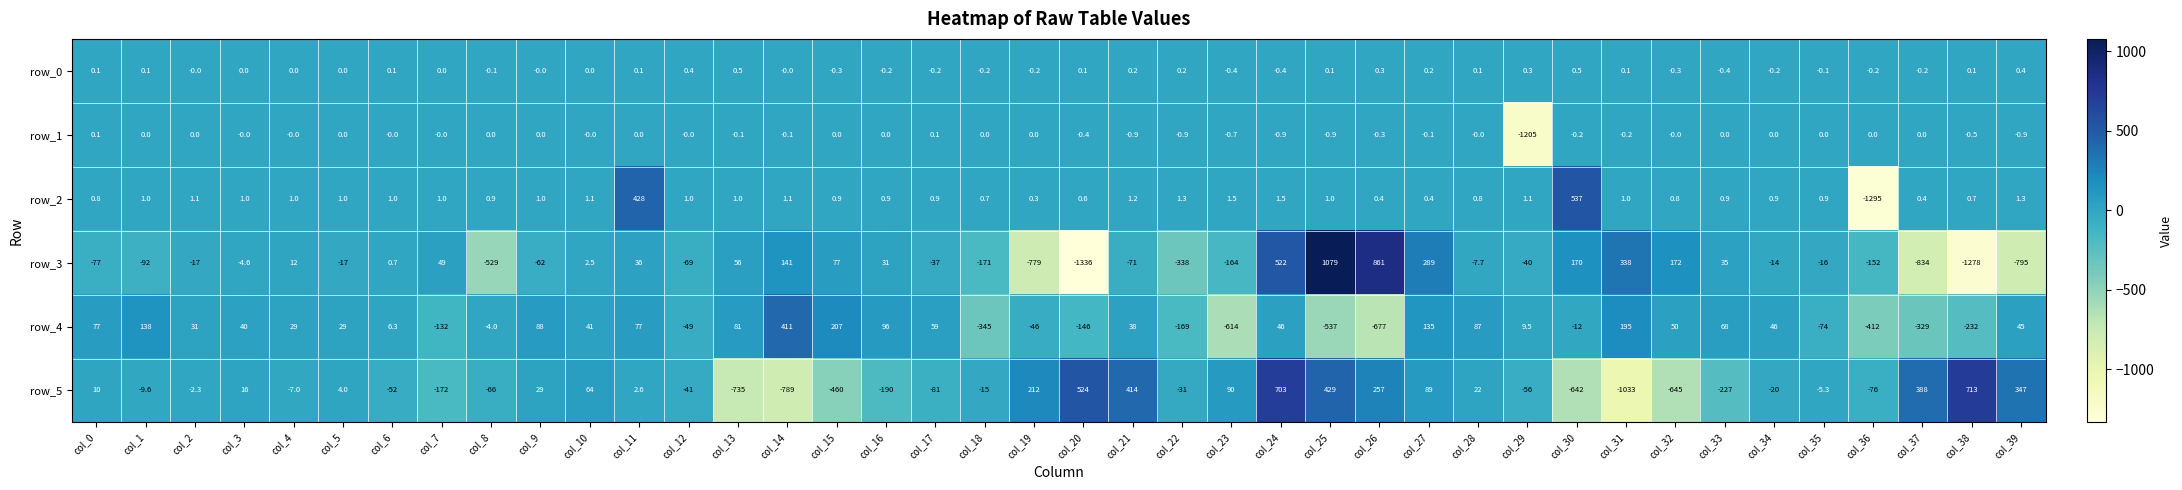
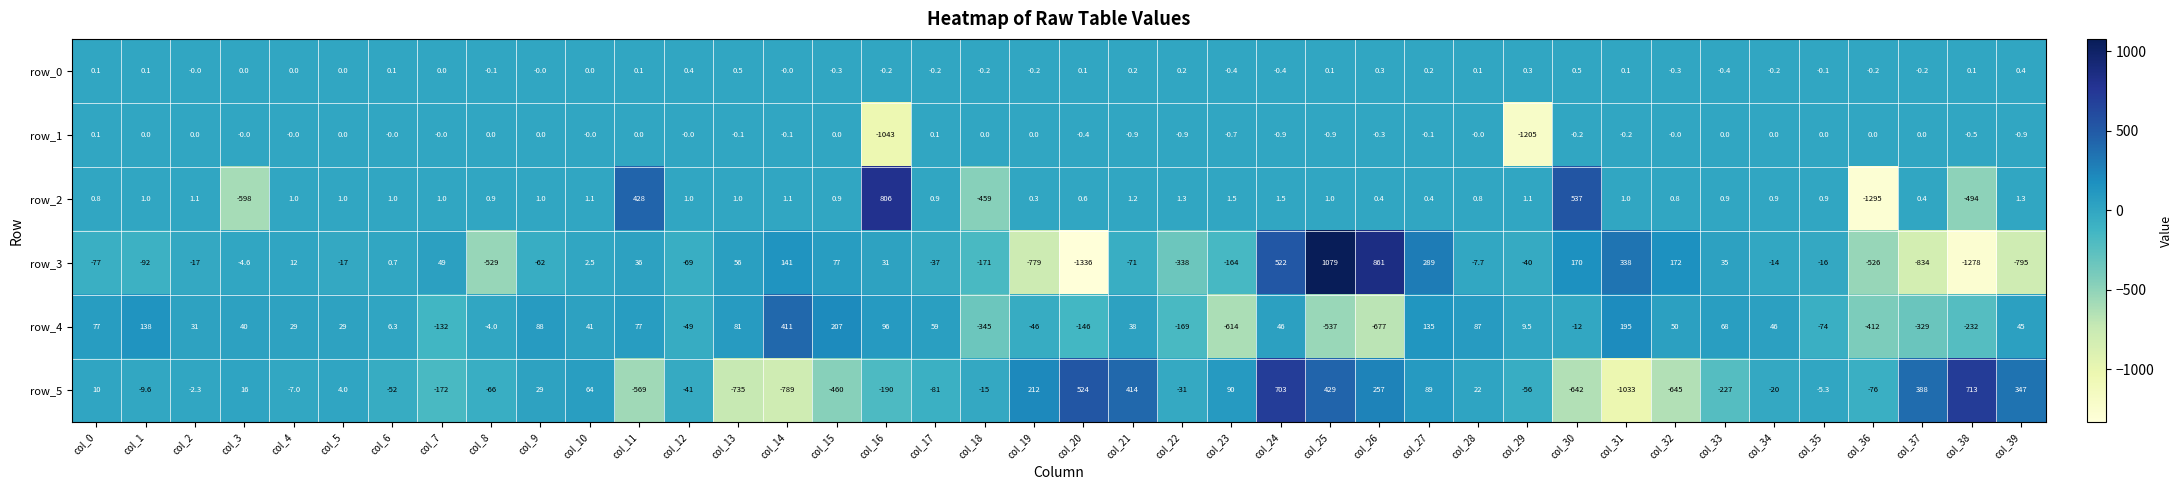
row_1, col_16: 0.0 -> -1043
row_2, col_3: 1.0 -> -598
row_2, col_16: 0.9 -> 806
row_2, col_18: 0.7 -> -459
row_2, col_38: 0.7 -> -494
row_3, col_36: -152 -> -526
row_5, col_11: 2.6 -> -569
